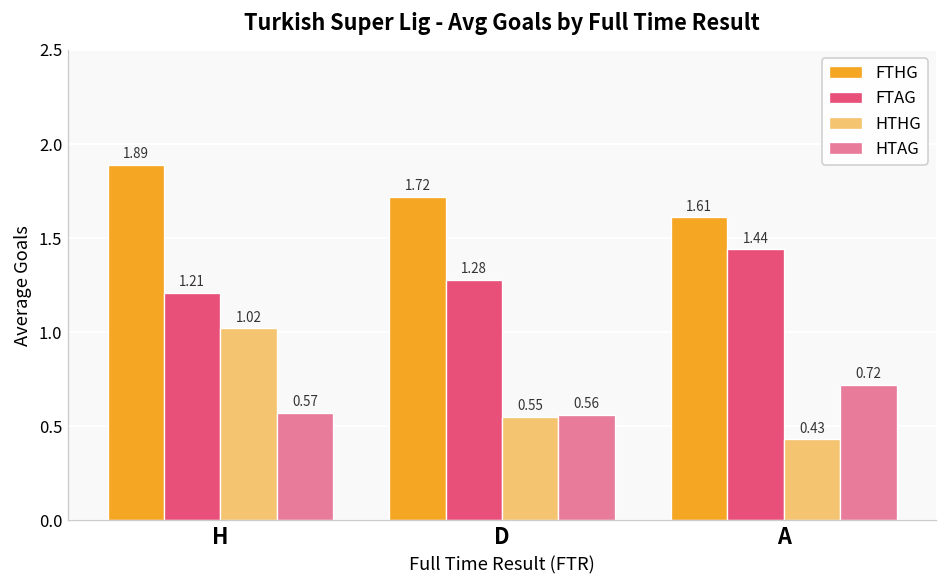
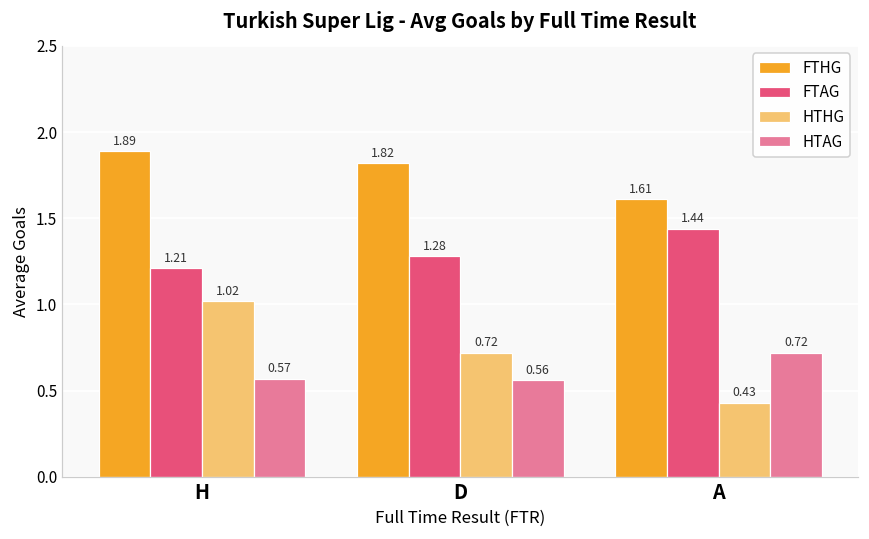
FTHG, D: 1.72 -> 1.82
HTHG, D: 0.55 -> 0.72
